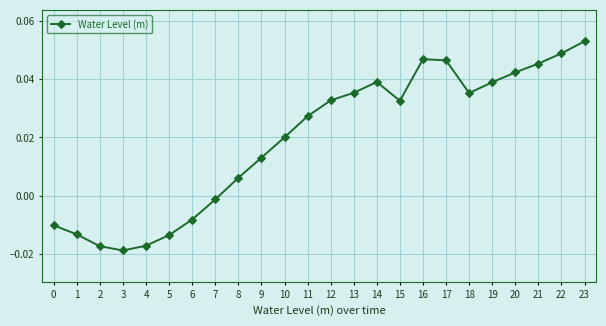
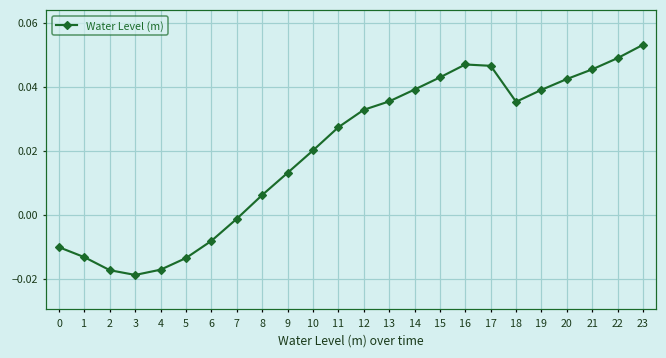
15: 0.033 -> 0.043
